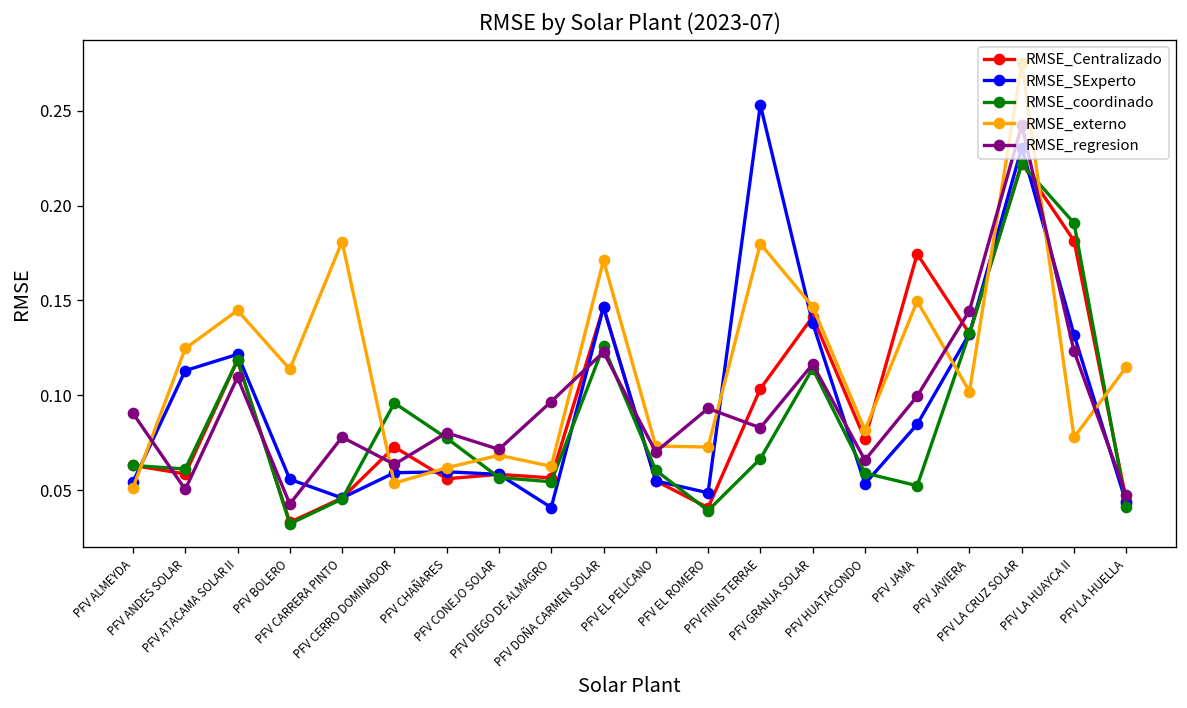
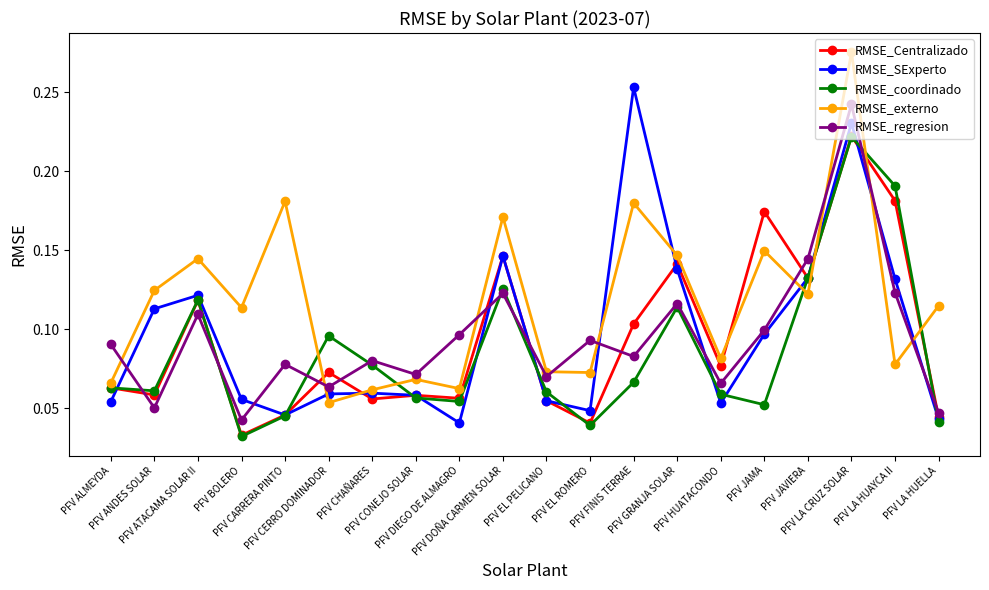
RMSE_externo, PFV ALMEYDA: 0.051 -> 0.066
RMSE_SExperto, PFV JAMA: 0.085 -> 0.097
RMSE_externo, PFV JAVIERA: 0.102 -> 0.122
